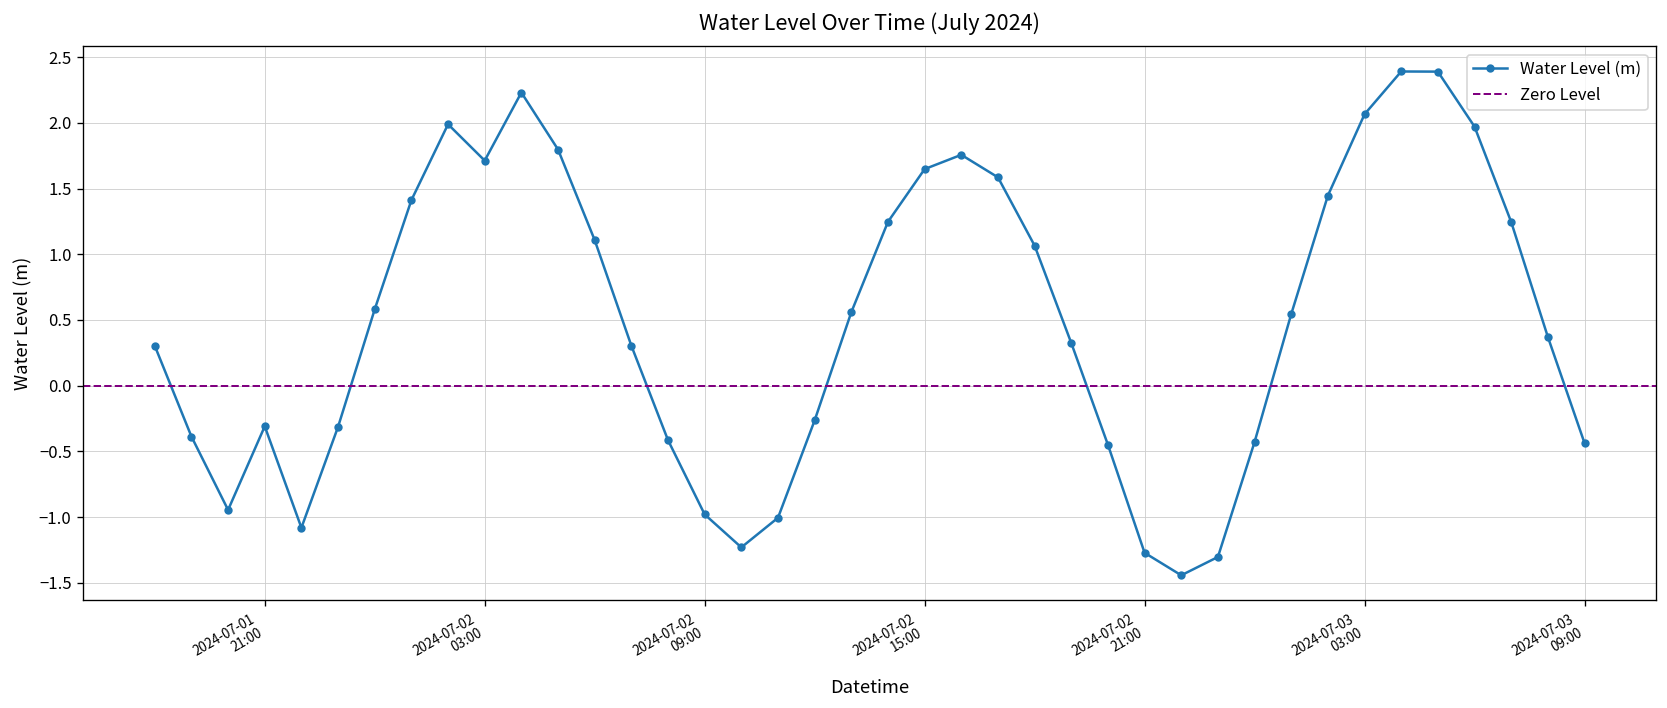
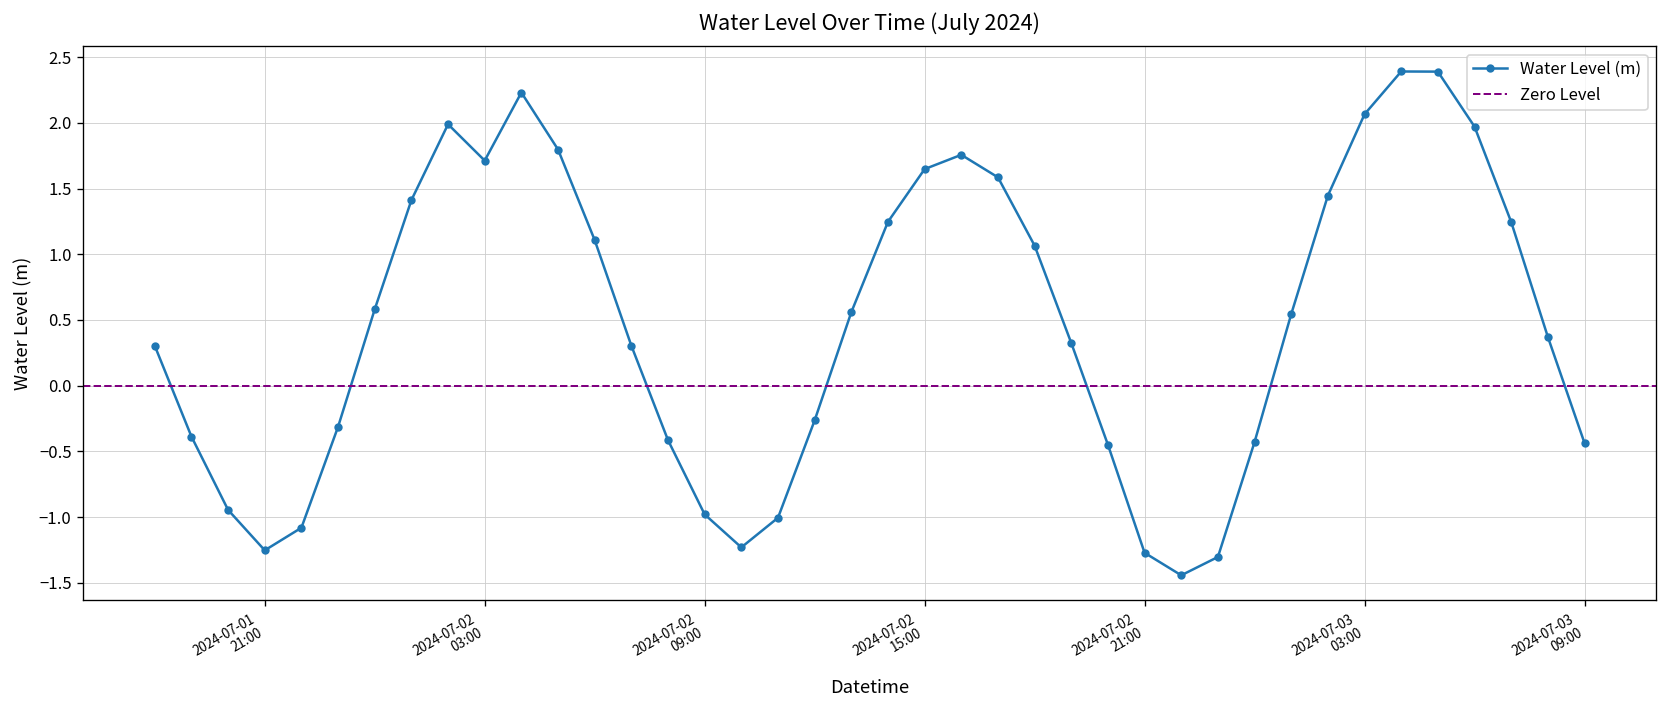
2024-07-01 21:00: -0.31 -> -1.25
